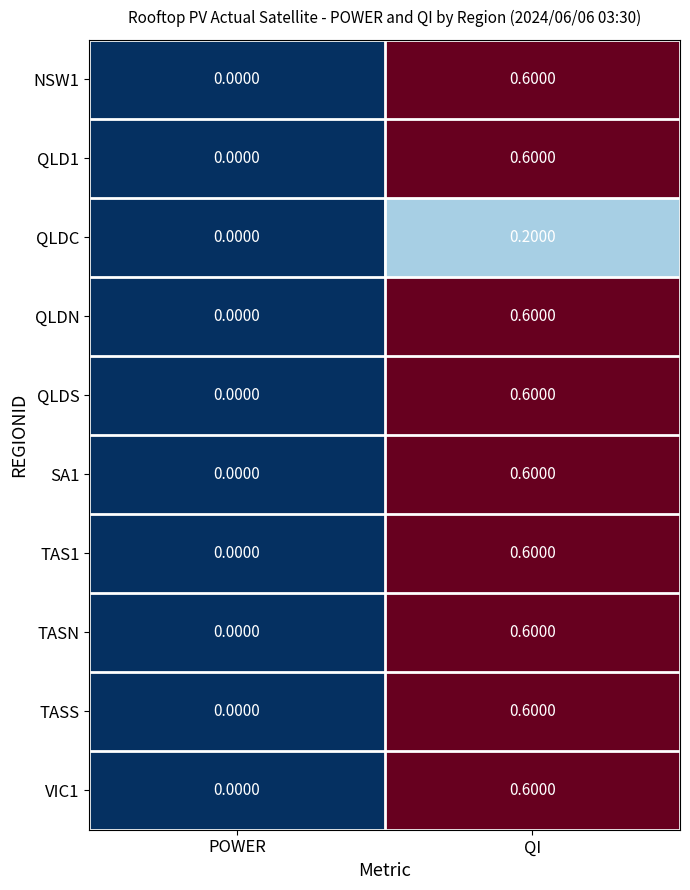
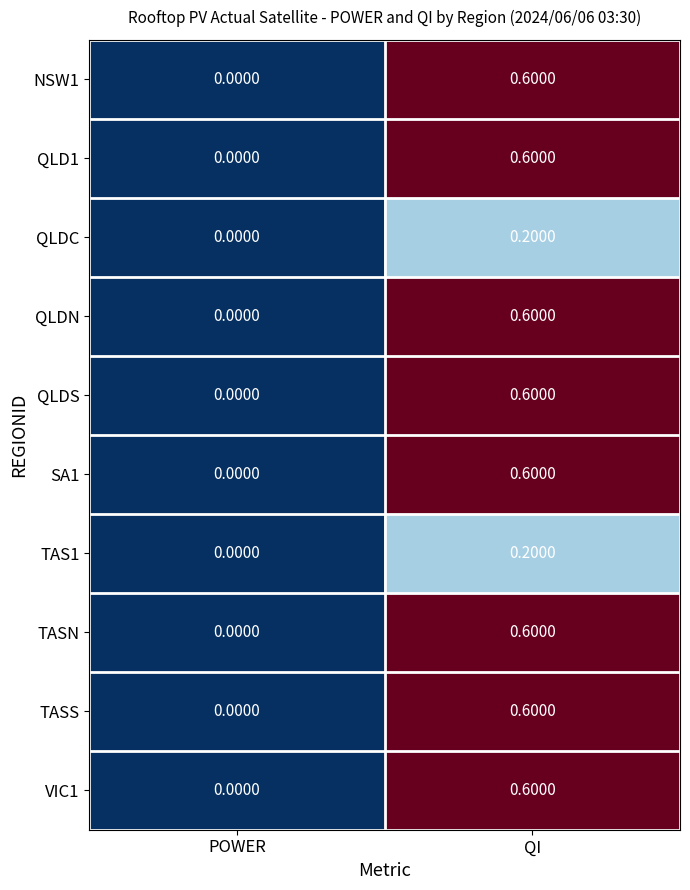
TAS1, QI: 0.6000 -> 0.2000
